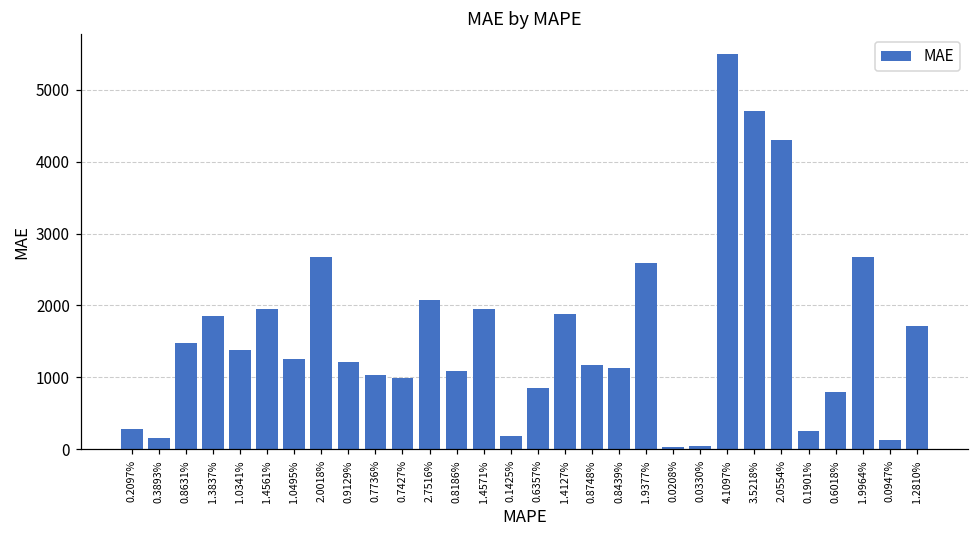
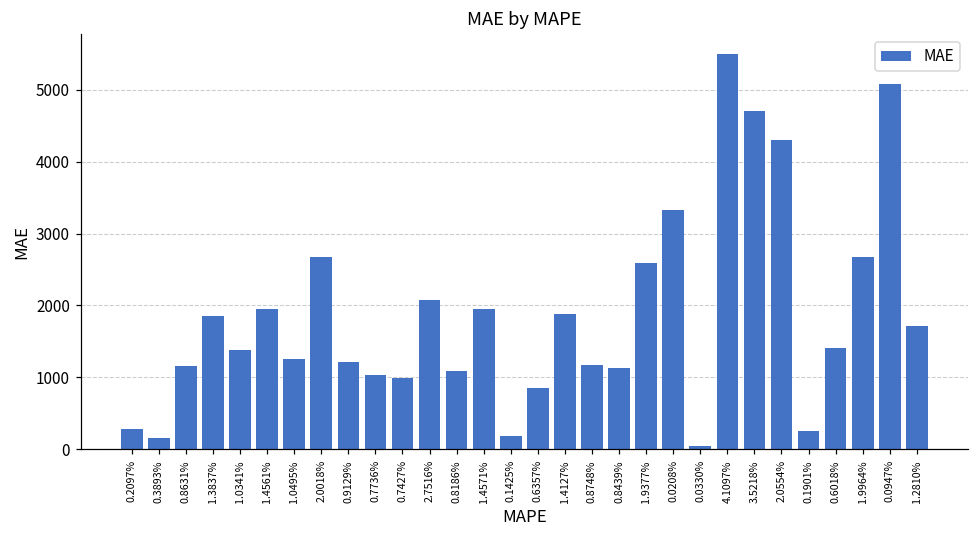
0.8631%: 1500 -> 1200
0.0208%: 0 -> 3300
0.6018%: 800 -> 1400
0.0947%: 100 -> 5100
